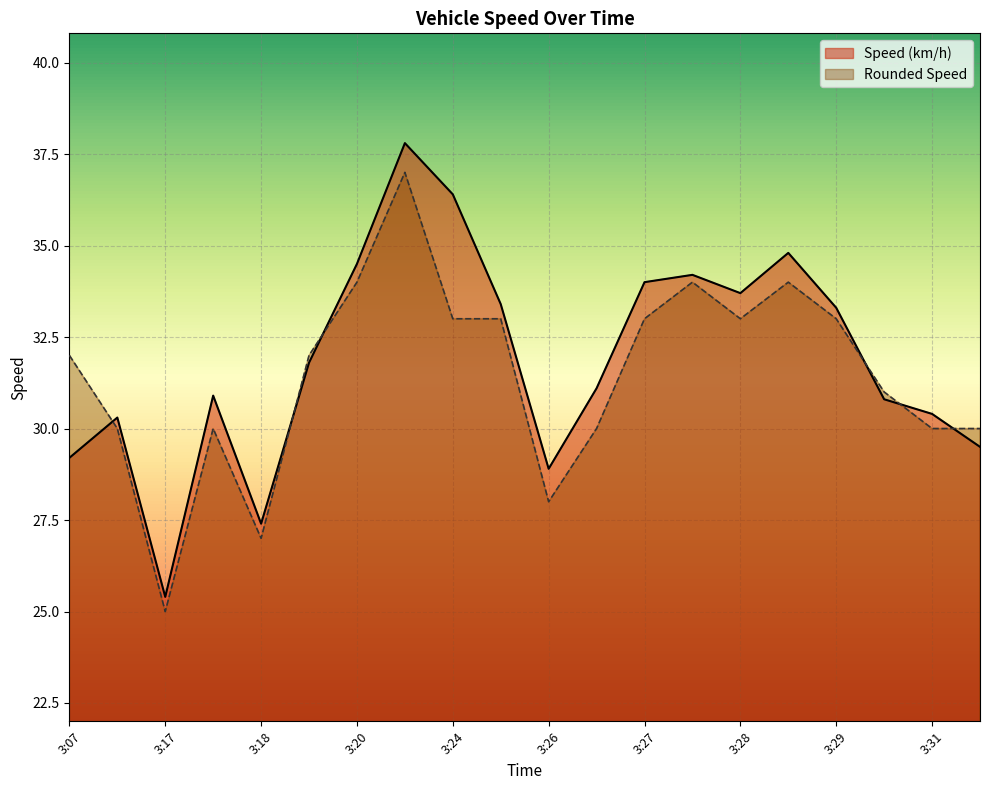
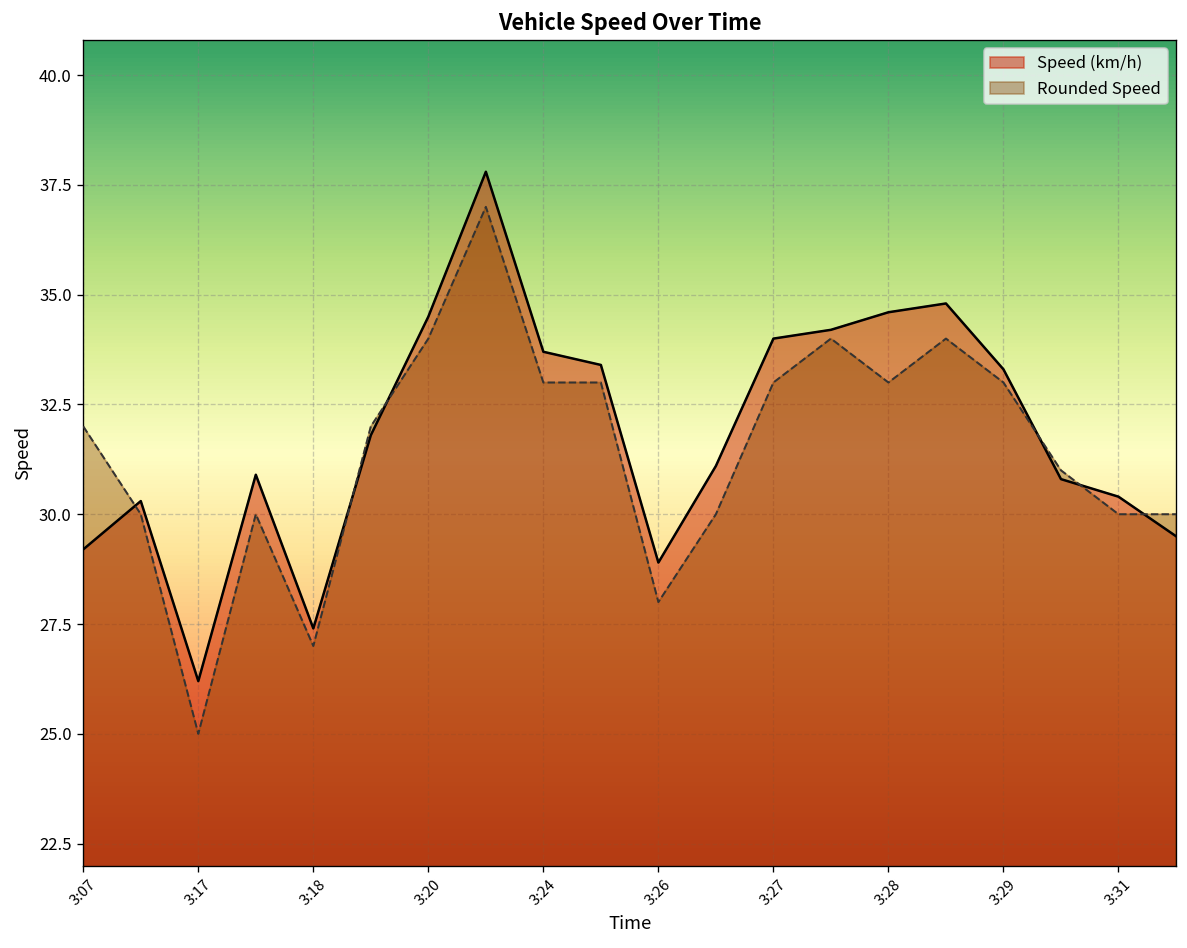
Speed (km/h), 3:17: 25.4 -> 26.2
Speed (km/h), 3:24: 36.4 -> 33.7
Speed (km/h), 3:28: 33.7 -> 34.6
